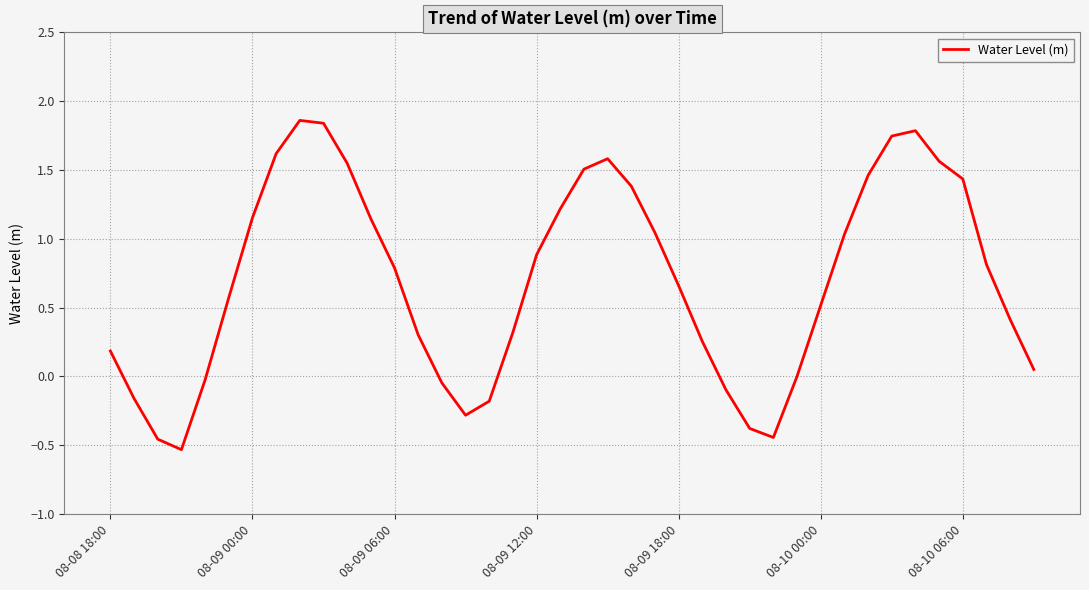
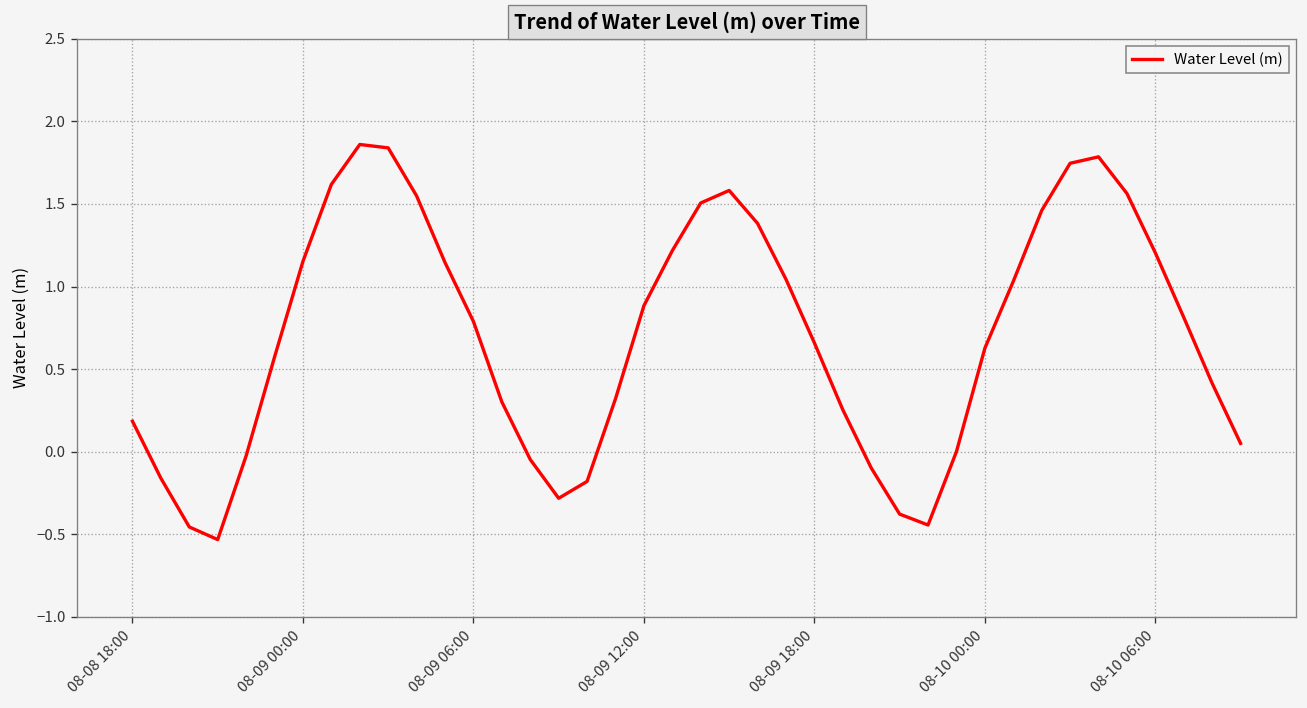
08-10 00:00: 0.52 -> 0.63
08-10 06:00: 1.43 -> 1.20
